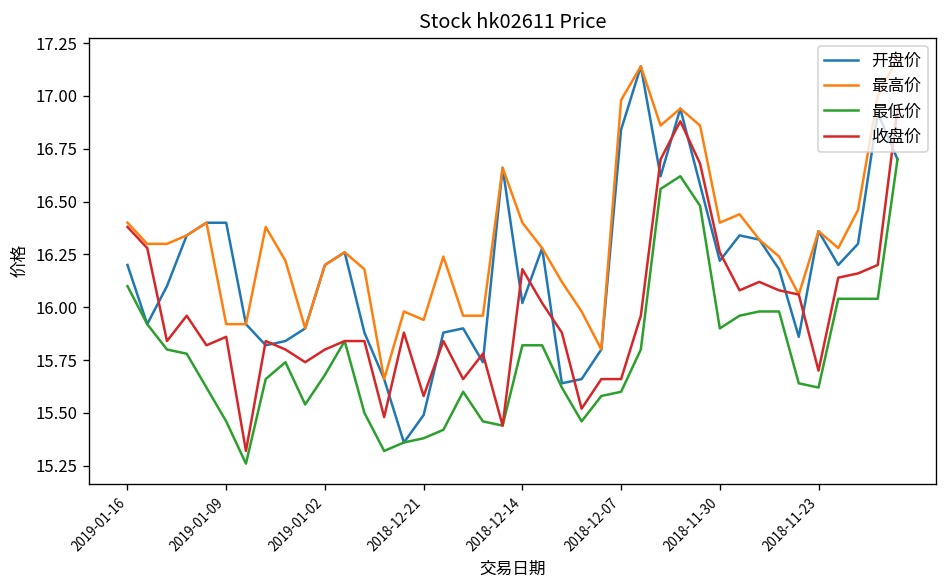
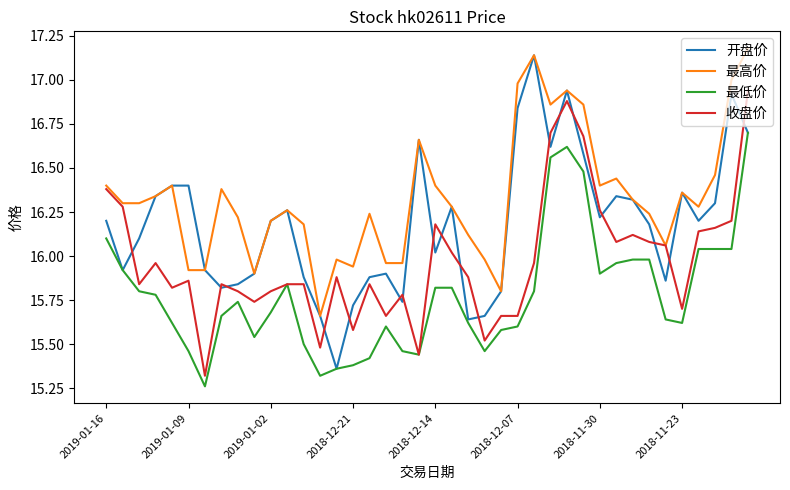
开盘价, 2018-12-21: 15.49 -> 15.72
